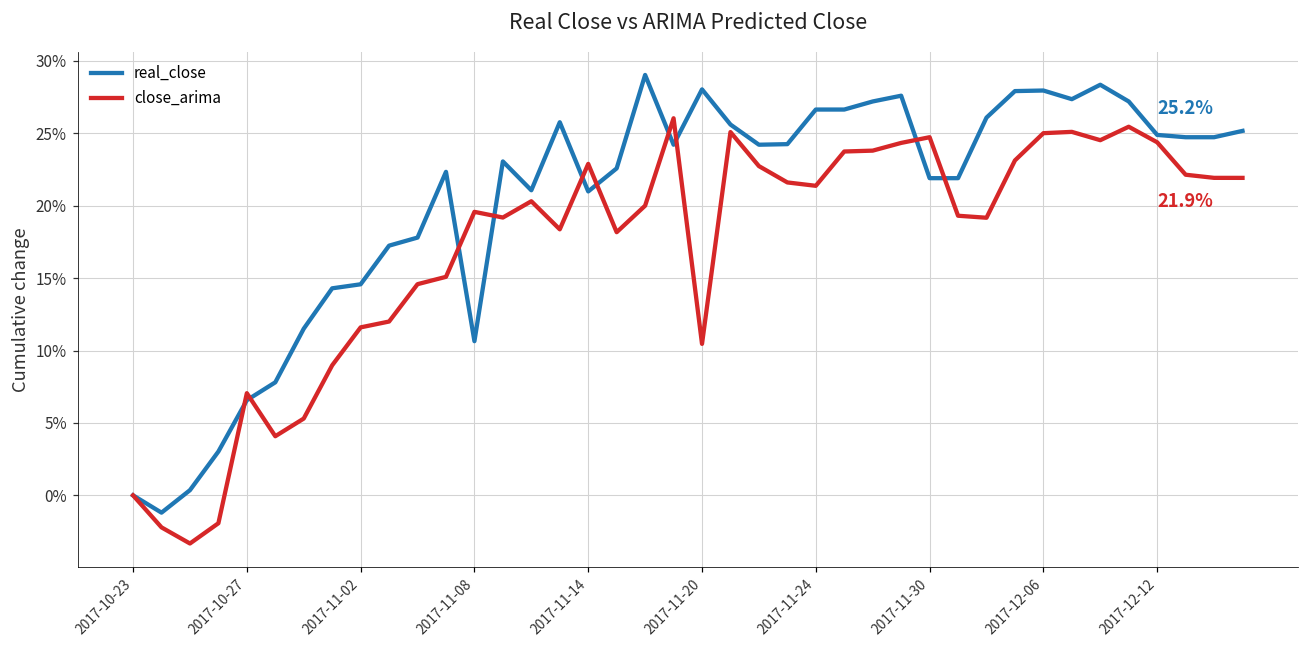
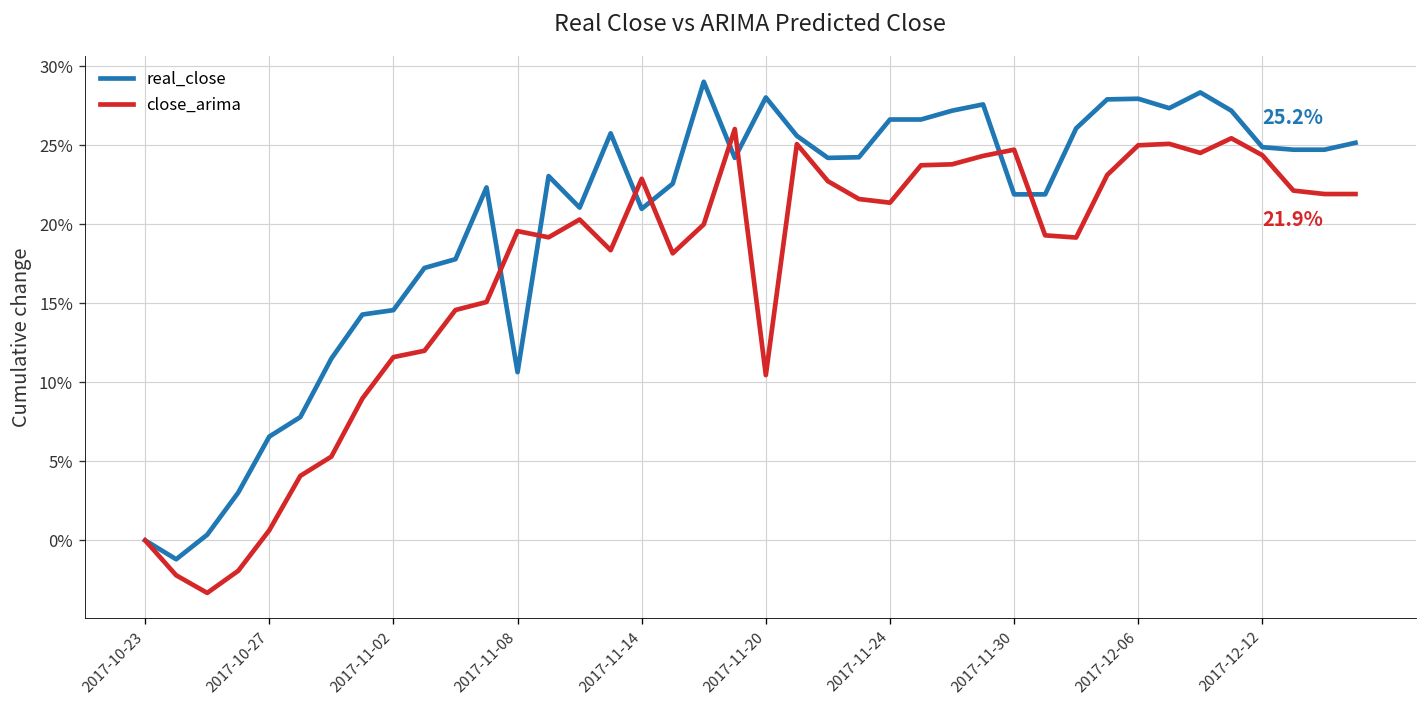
close_arima, 2017-10-27: 7.1% -> 0.6%
